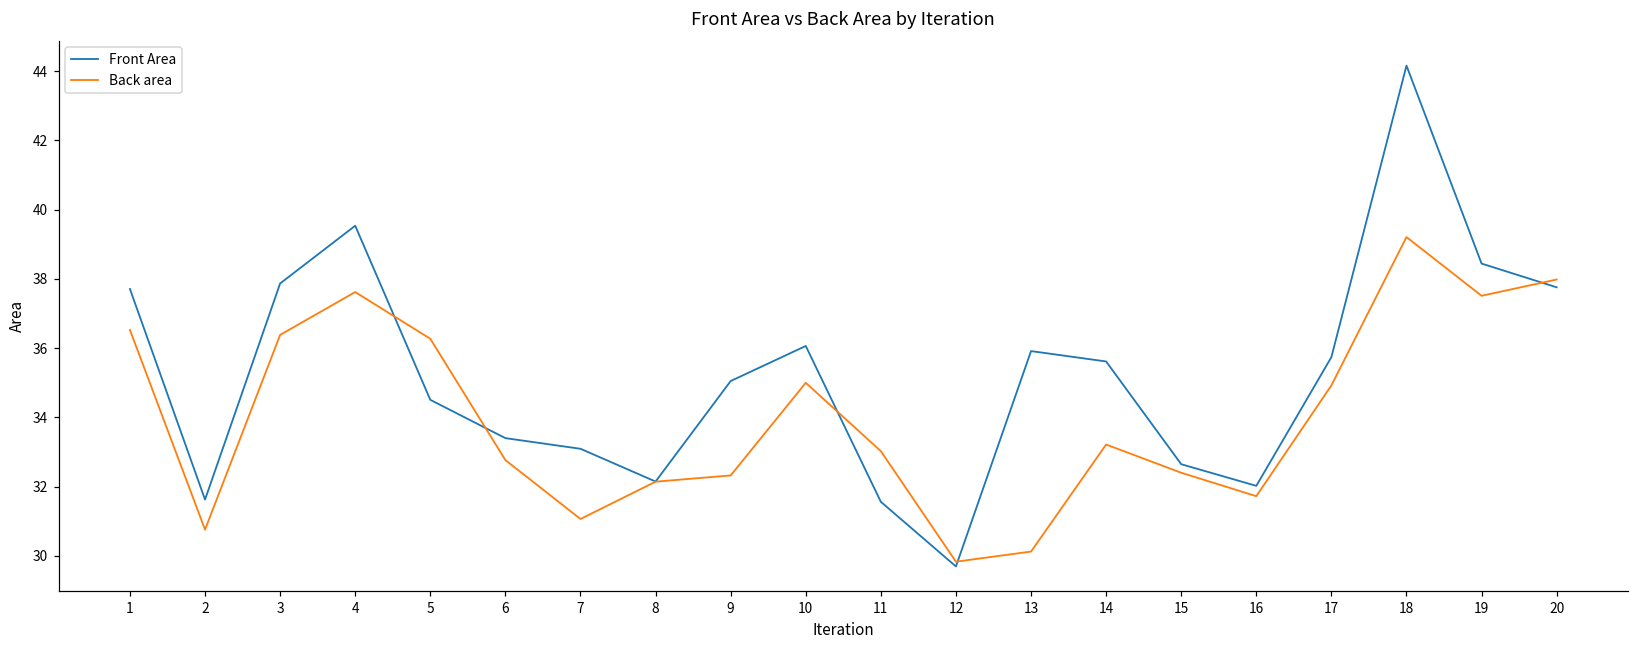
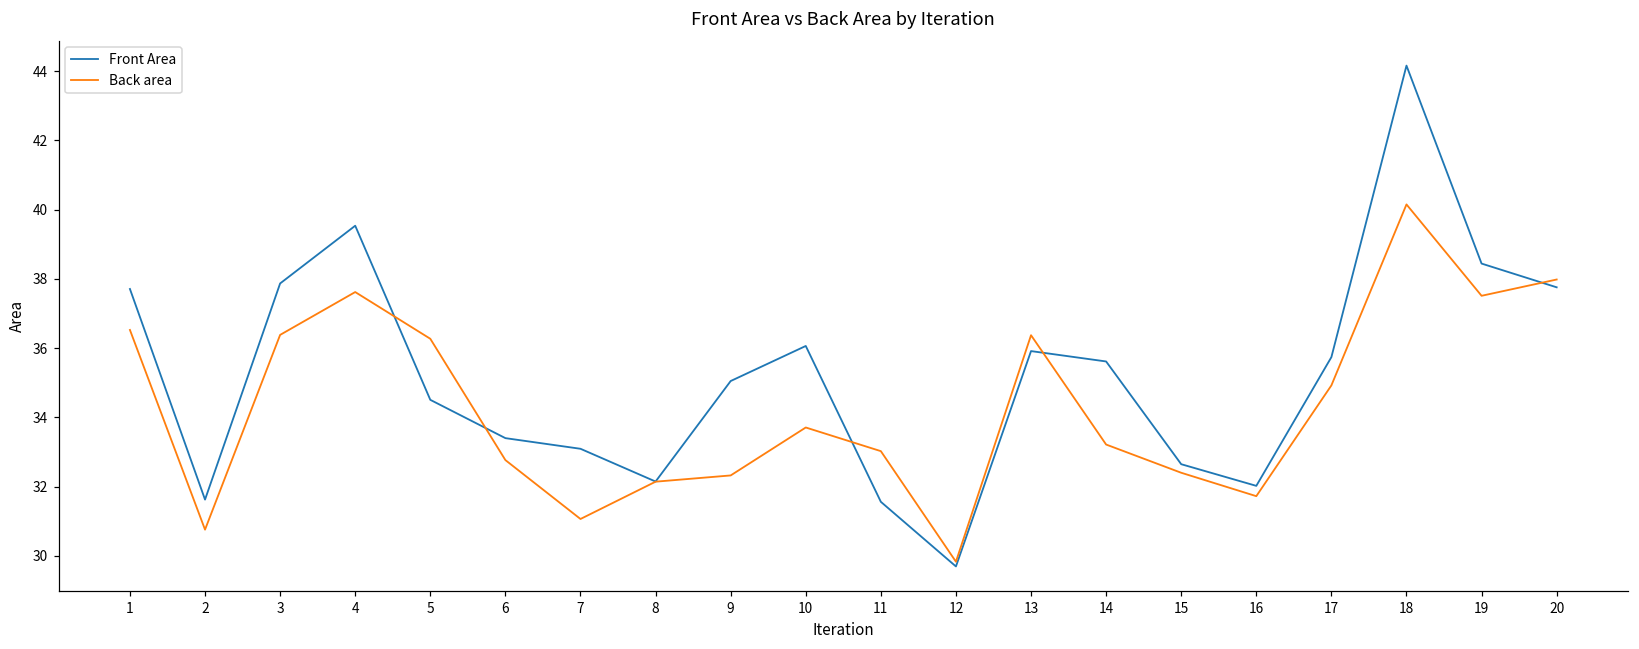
Back area, 10: 35.0 -> 33.7
Back area, 13: 30.1 -> 36.4
Back area, 18: 39.2 -> 40.2
